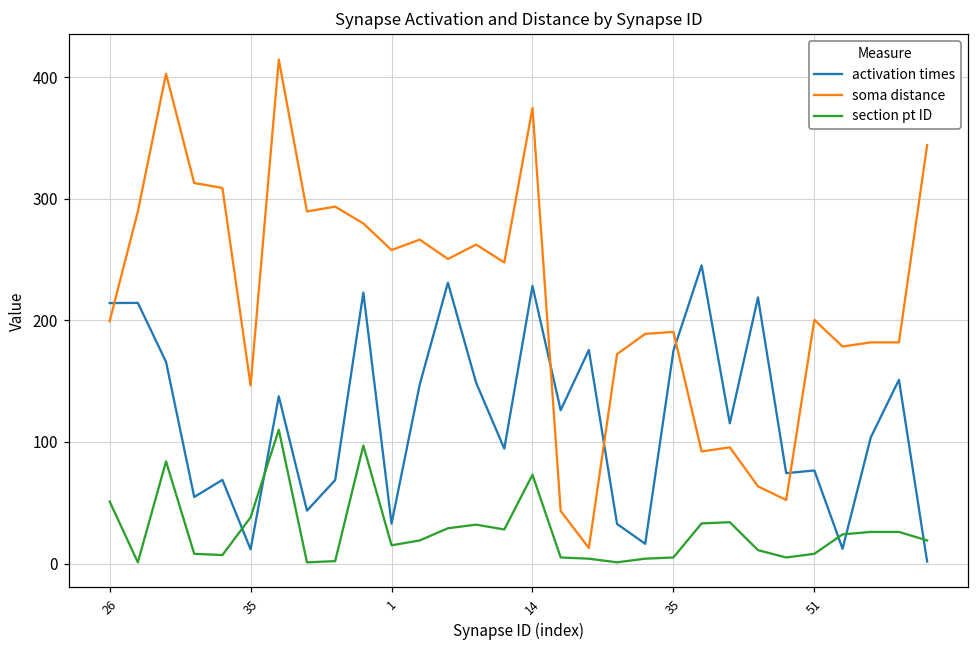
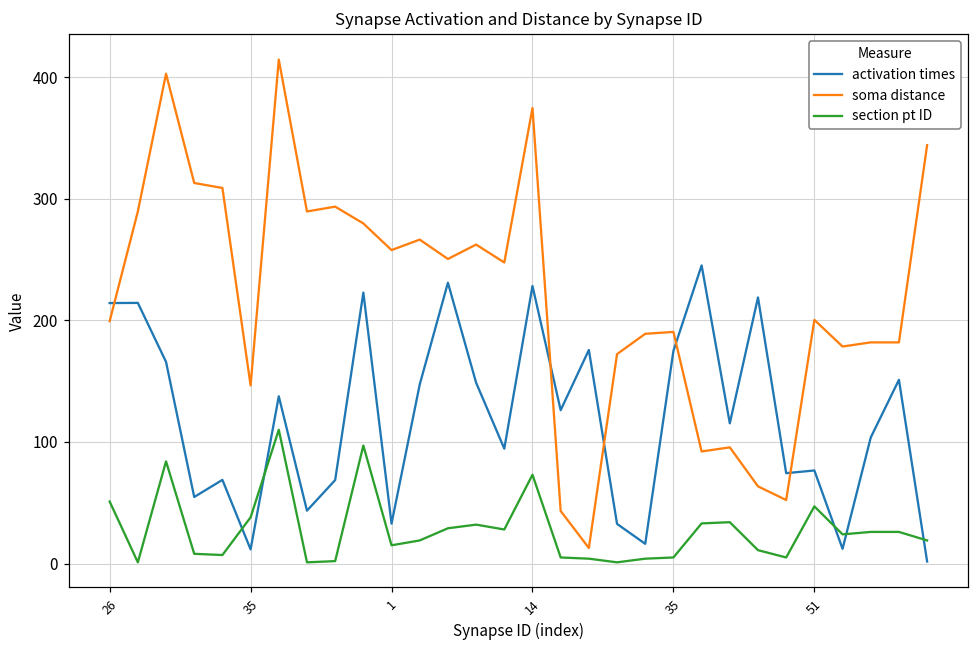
section pt ID, 51: 8 -> 47
